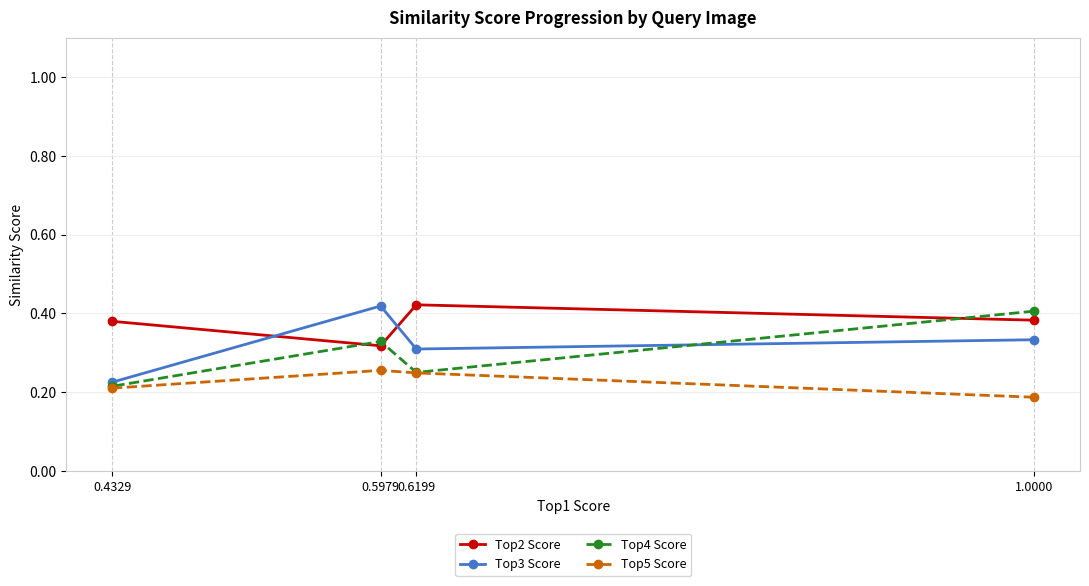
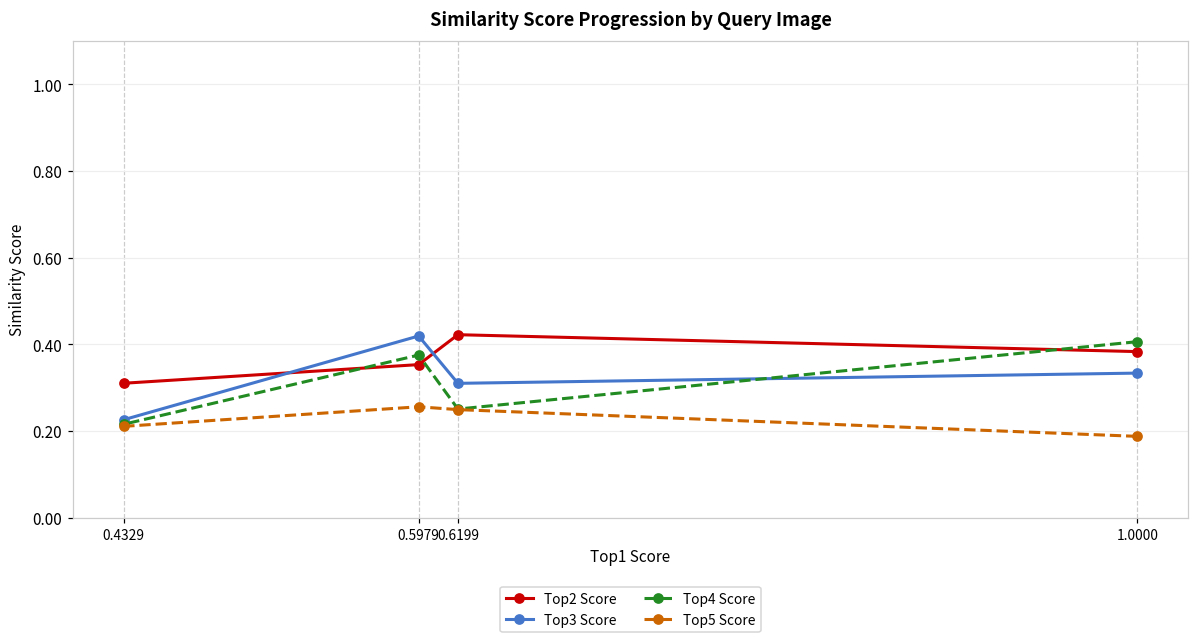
Top2 Score, 0.4329: 0.38 -> 0.31
Top2 Score, 0.5979: 0.32 -> 0.35
Top4 Score, 0.5979: 0.33 -> 0.38
